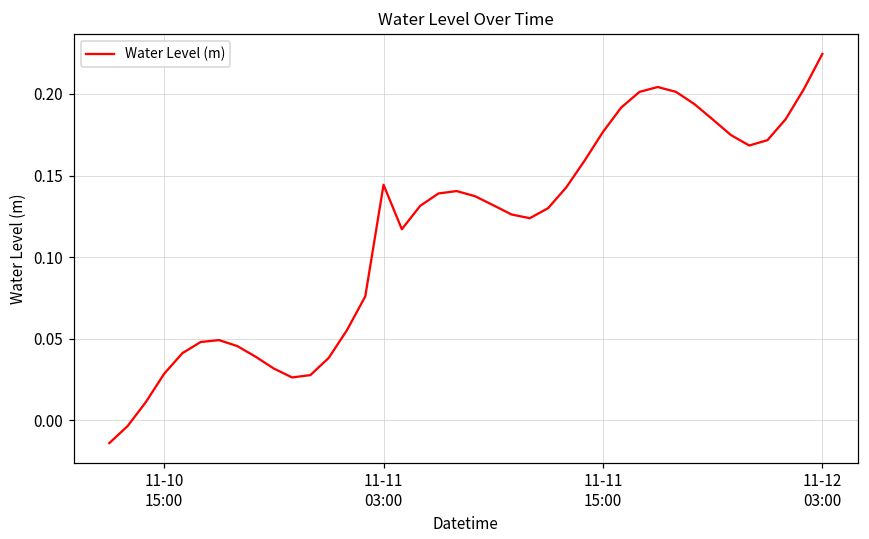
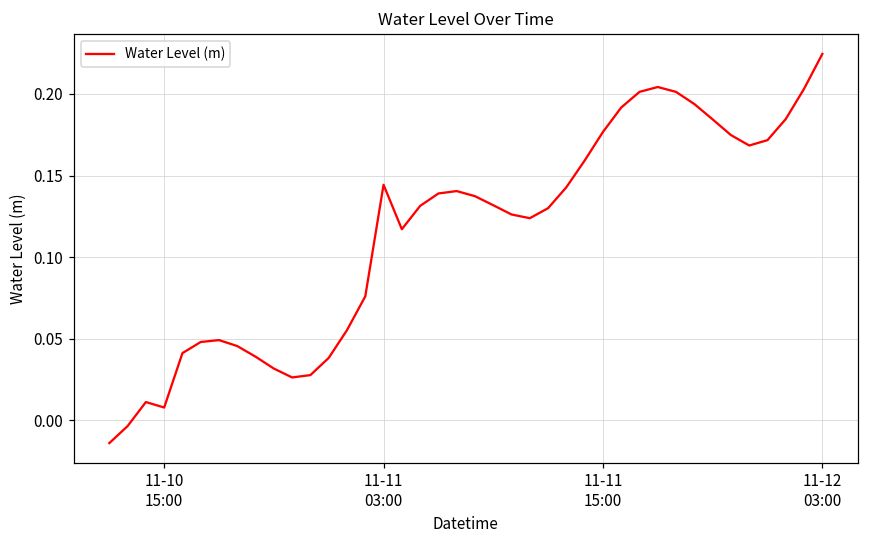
11-10 15:00: 0.028 -> 0.008
